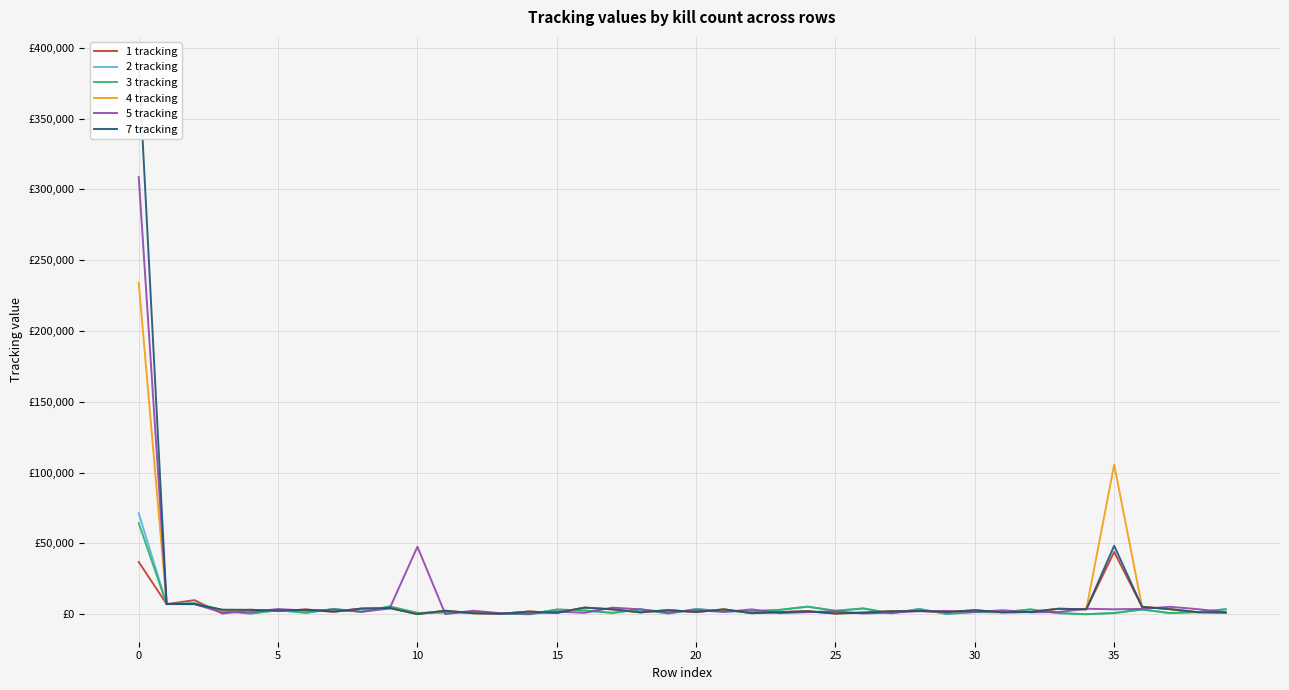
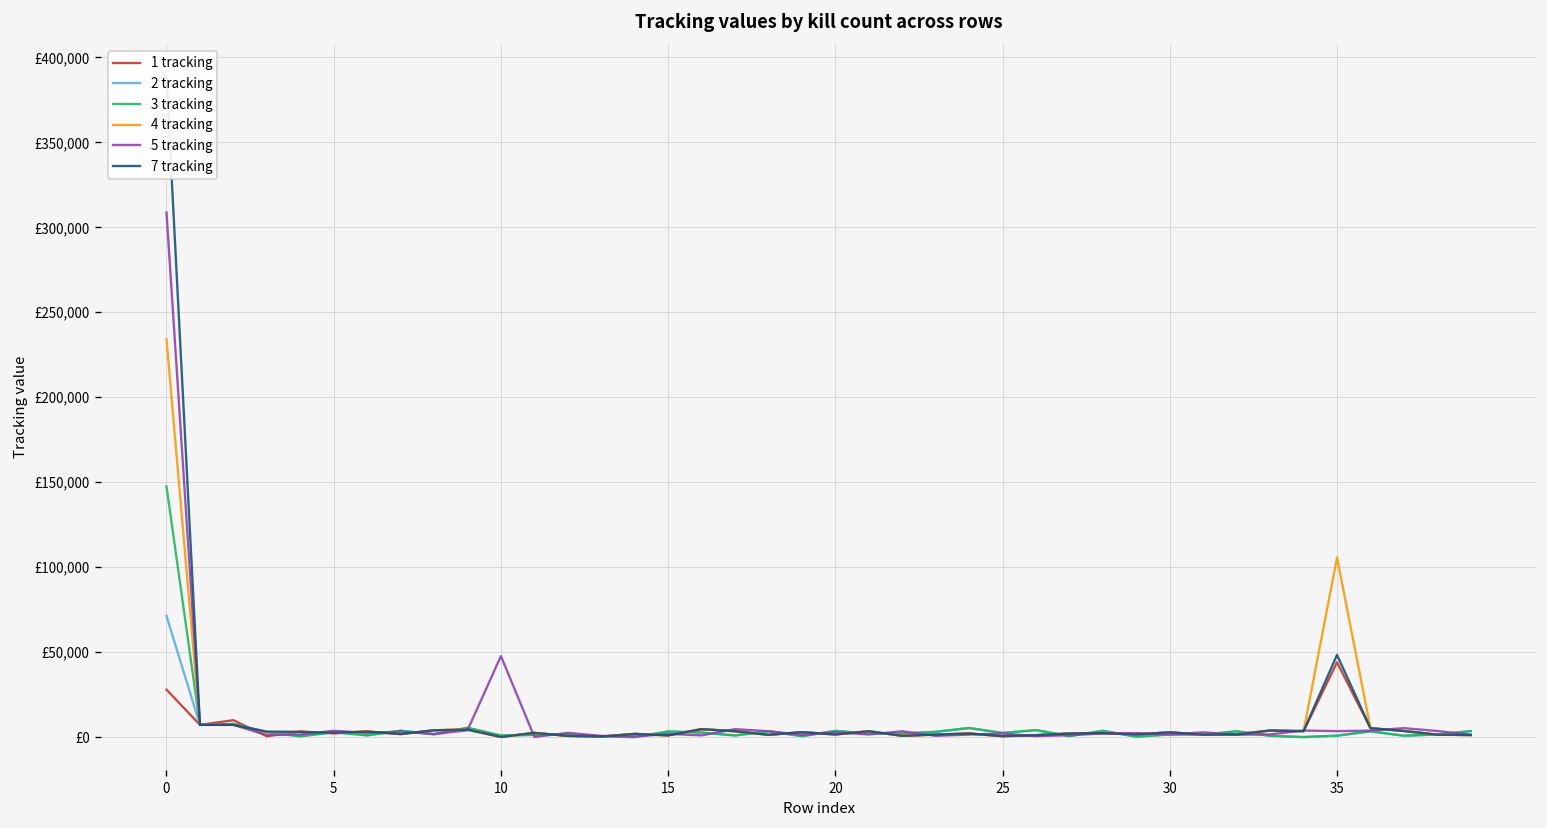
1 tracking, 0: £37,000 -> £28,000
3 tracking, 0: £64,000 -> £148,000
